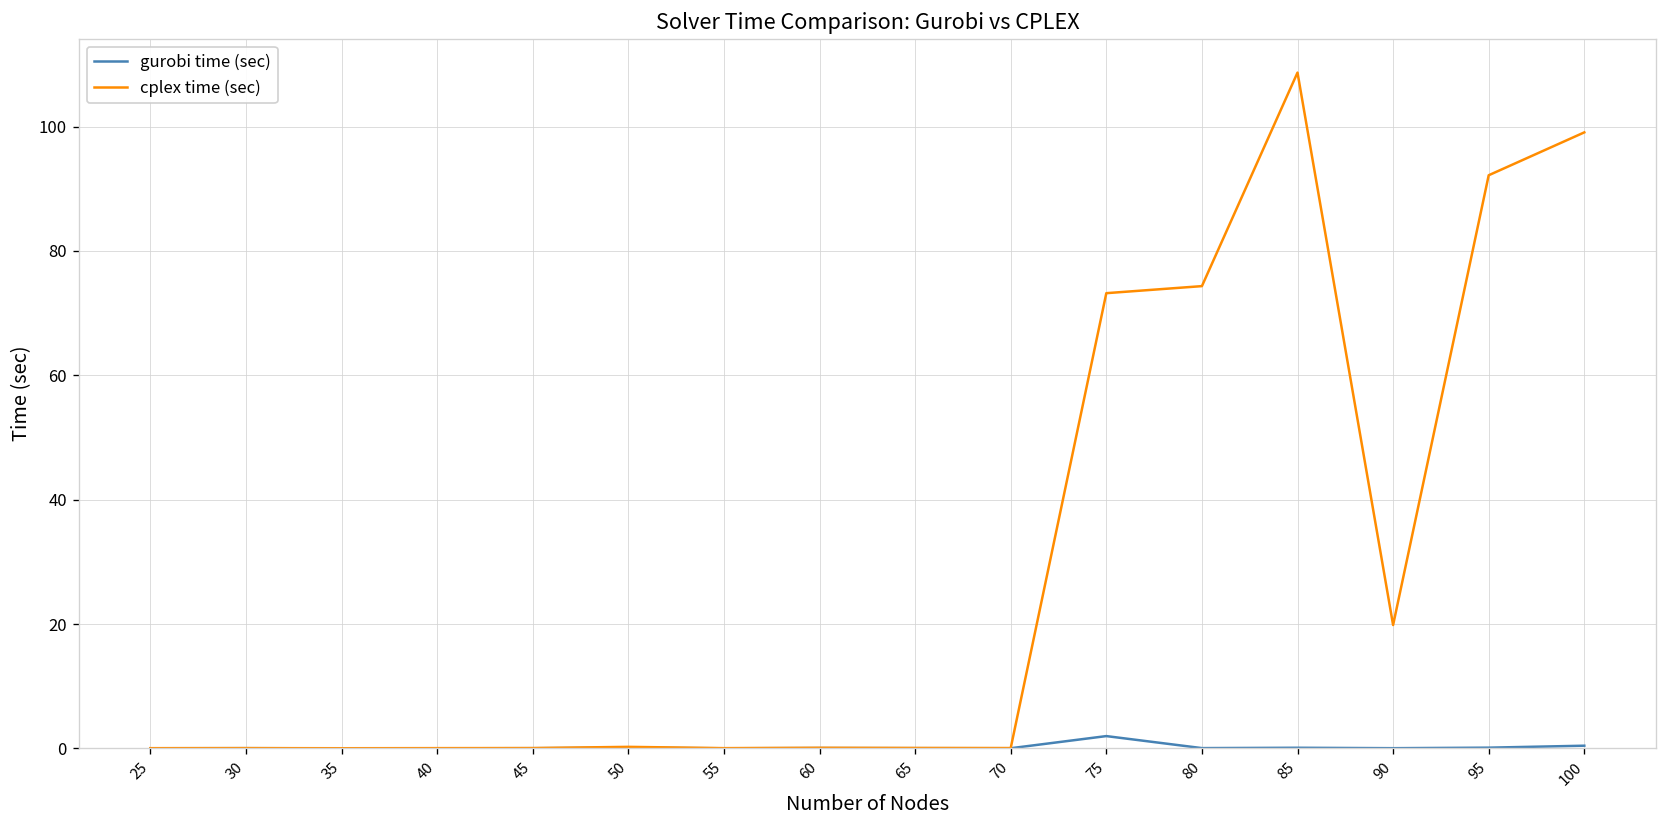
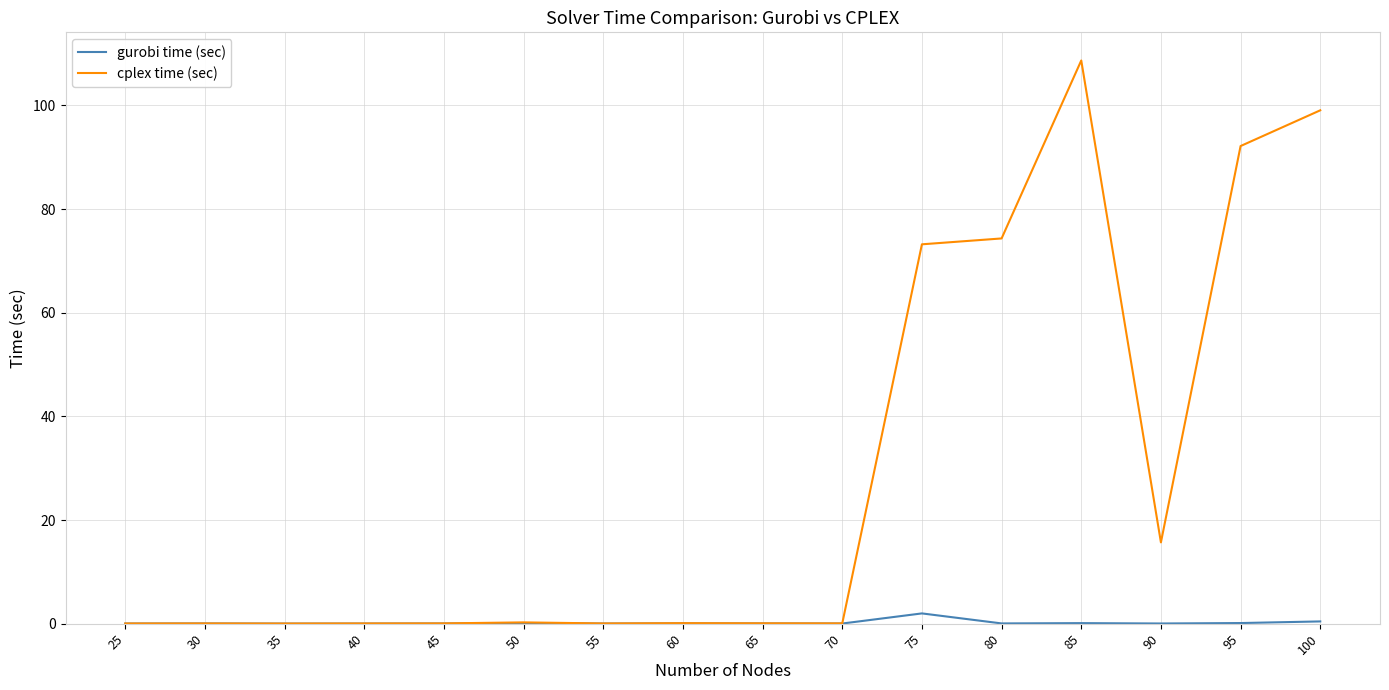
cplex time (sec), 90: 20 -> 16
